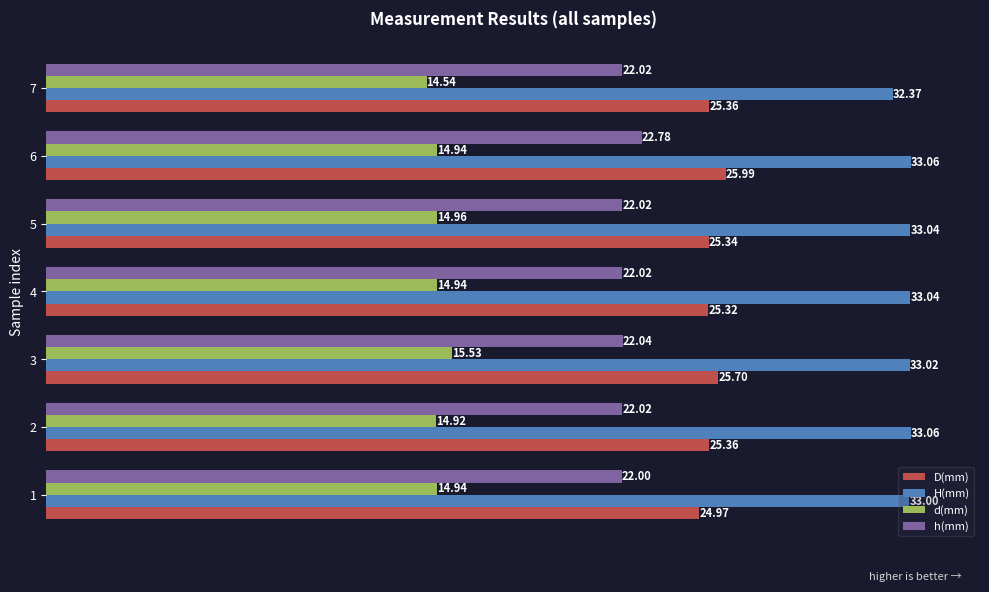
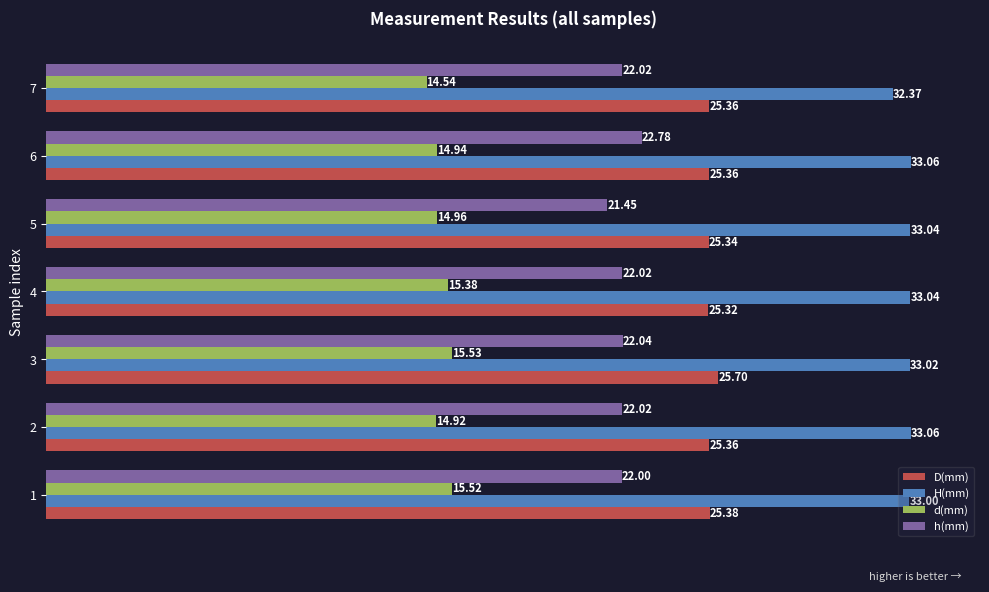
D(mm), 6: 25.99 -> 25.36
h(mm), 5: 22.02 -> 21.45
d(mm), 4: 14.94 -> 15.38
d(mm), 1: 14.94 -> 15.52
D(mm), 1: 24.97 -> 25.38
